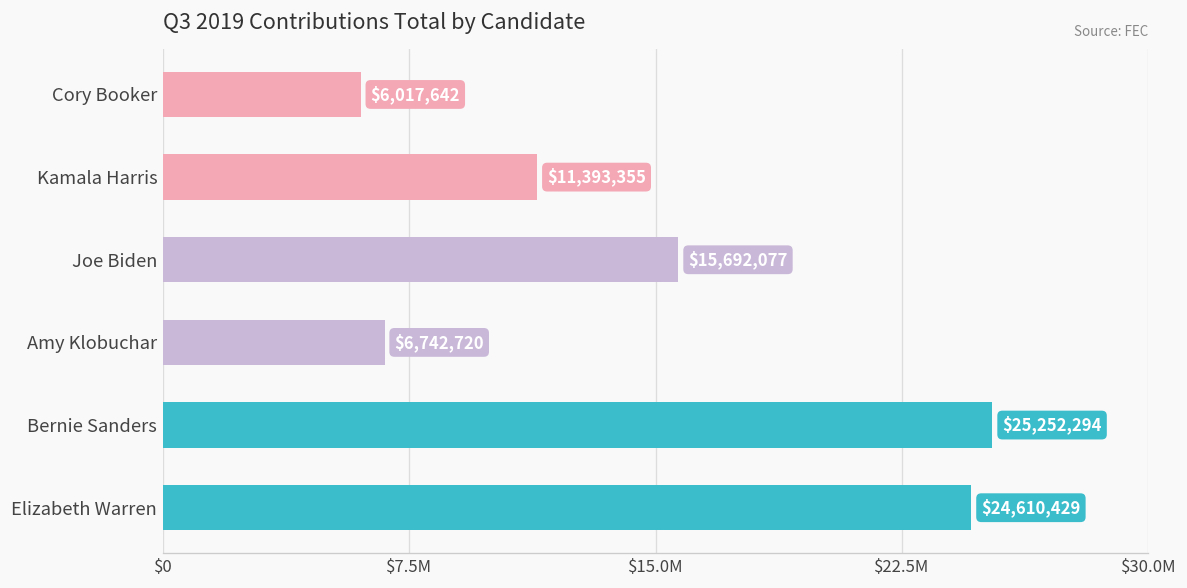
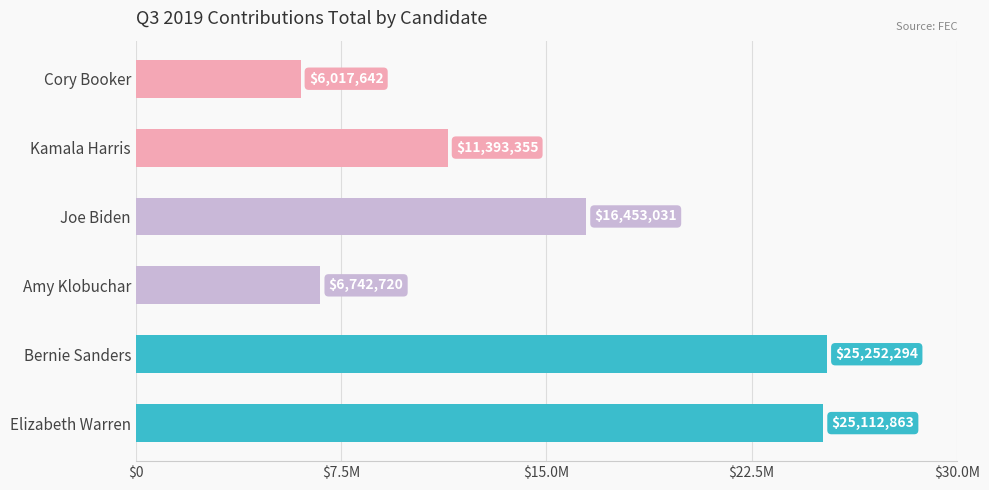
Joe Biden: $15,692,077 -> $16,453,031
Elizabeth Warren: $24,610,429 -> $25,112,863
